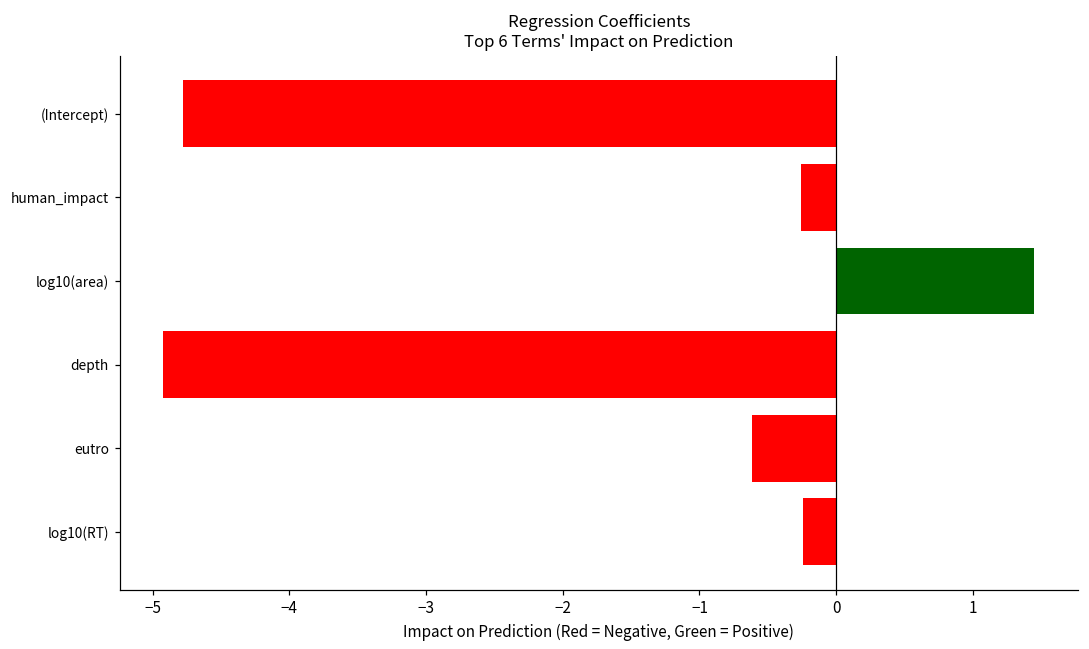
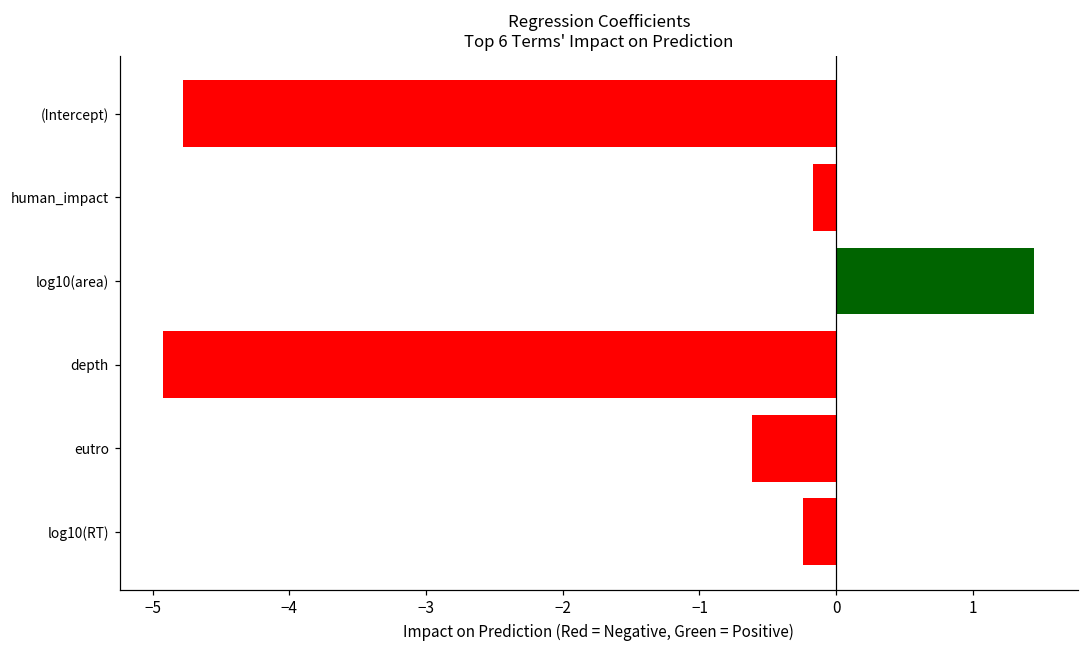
human_impact: -0.26 -> -0.17
